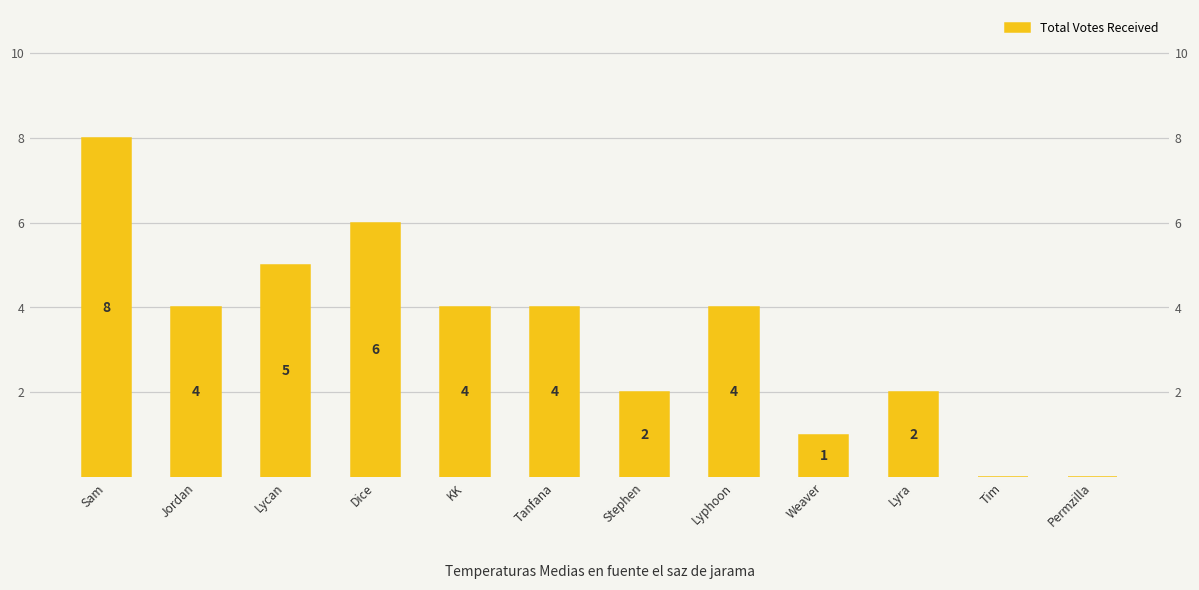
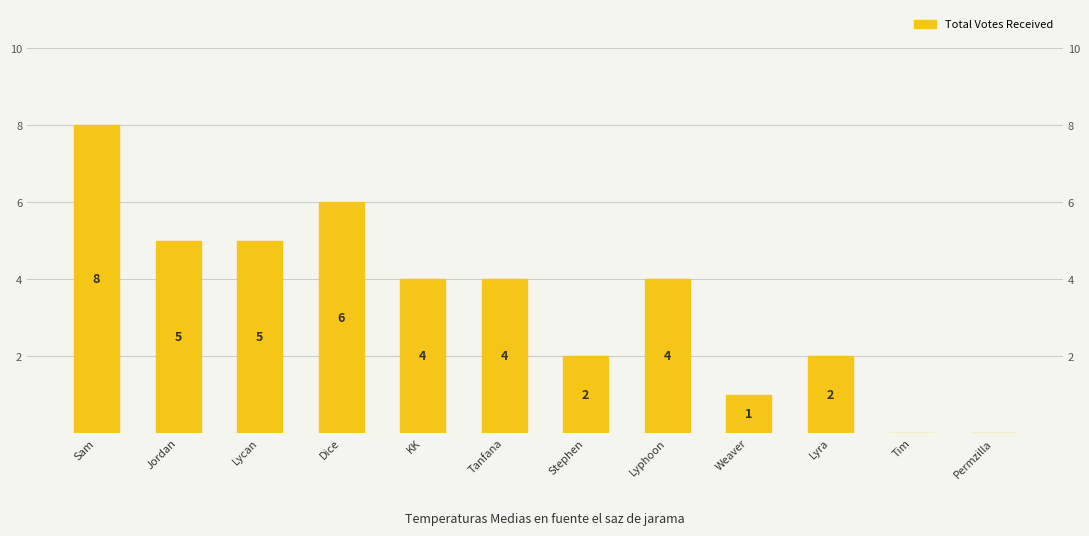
Jordan: 4 -> 5
